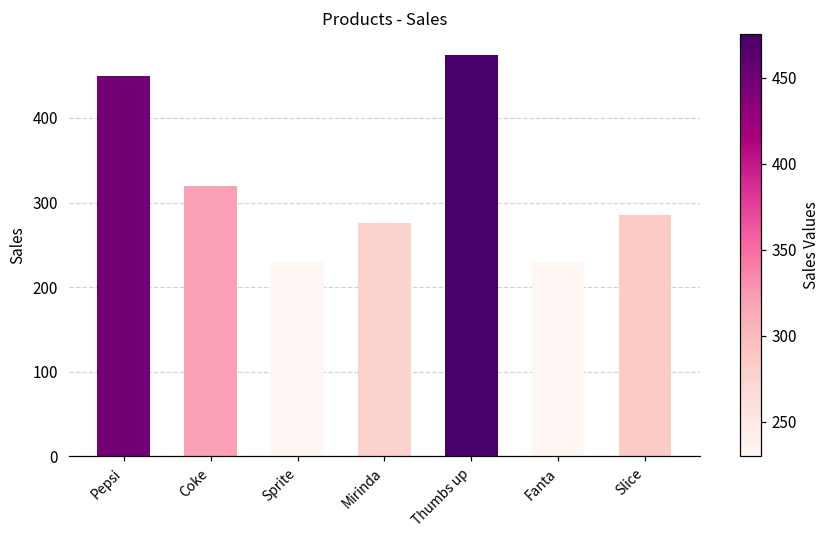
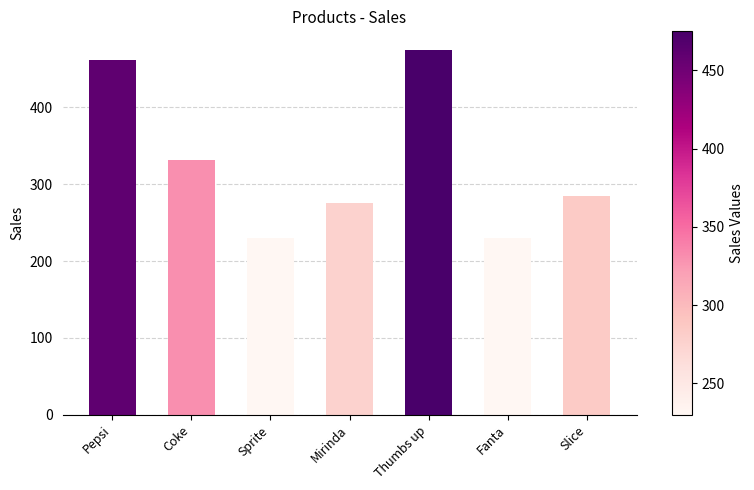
Pepsi: 450 -> 460
Coke: 320 -> 330
